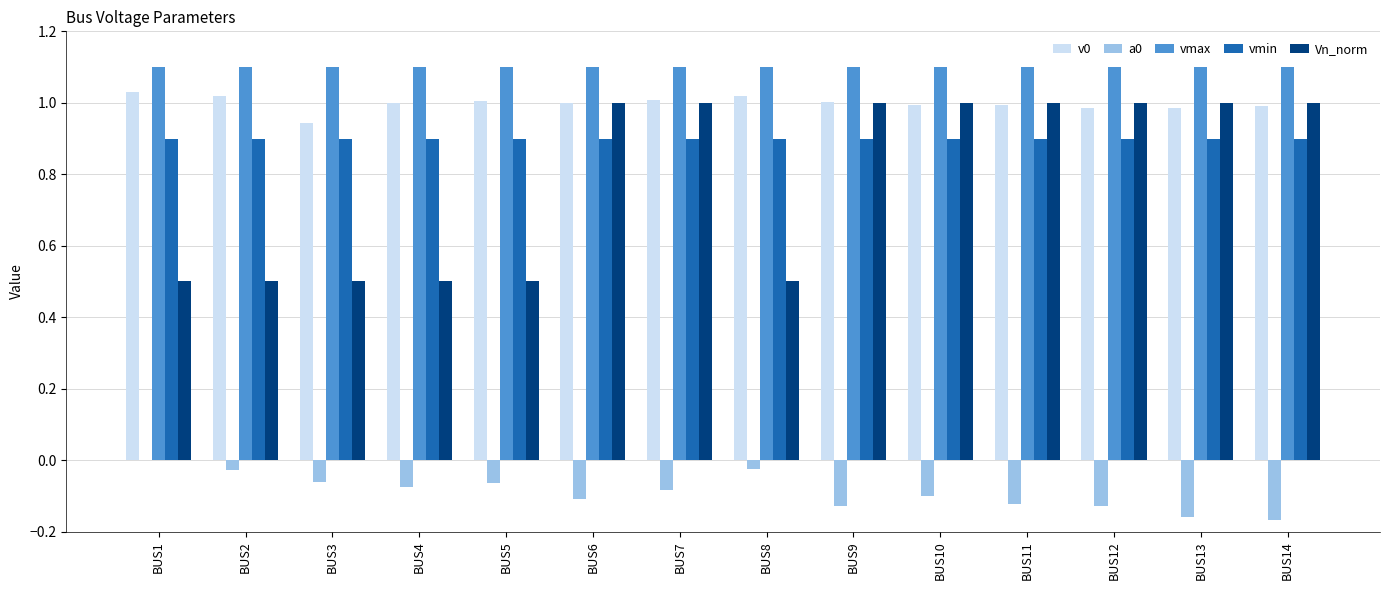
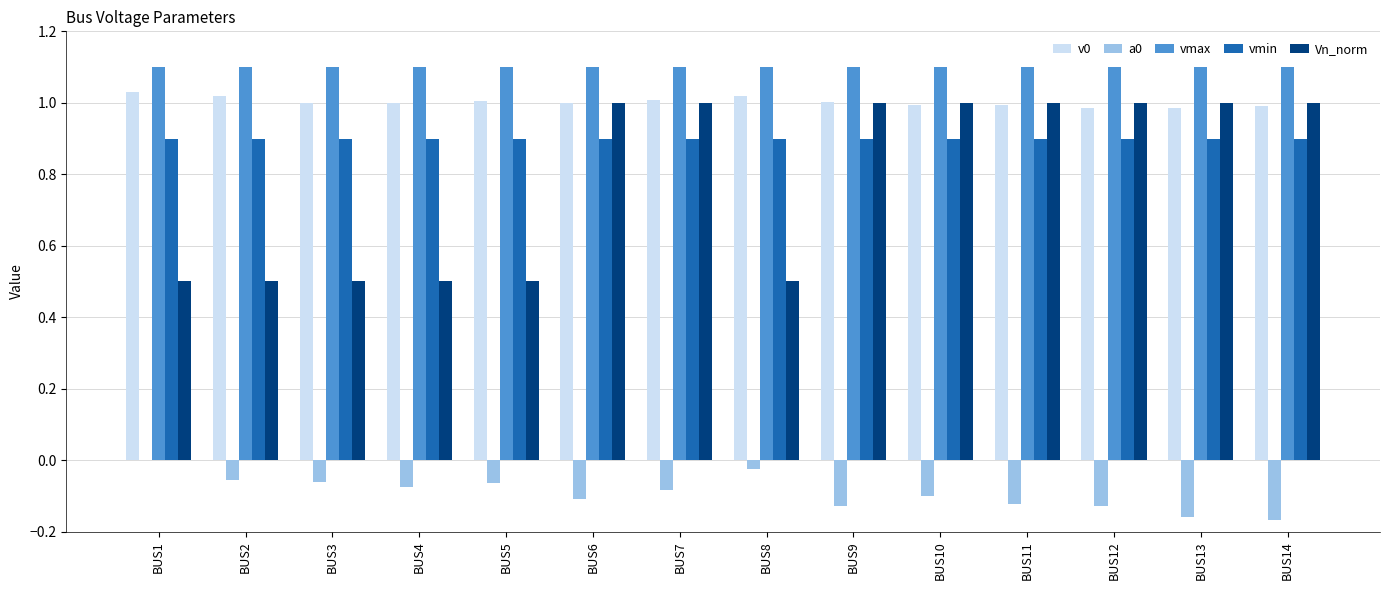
a0, BUS2: -0.03 -> -0.06
v0, BUS3: 0.94 -> 1.00
